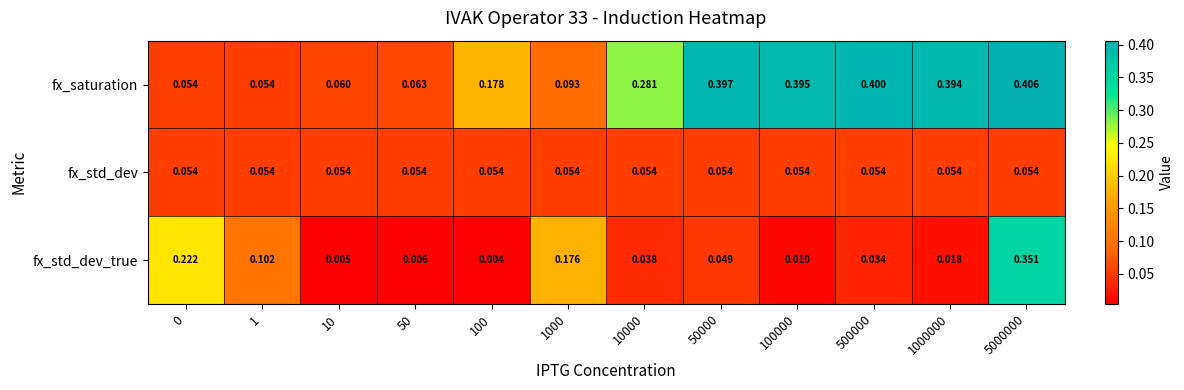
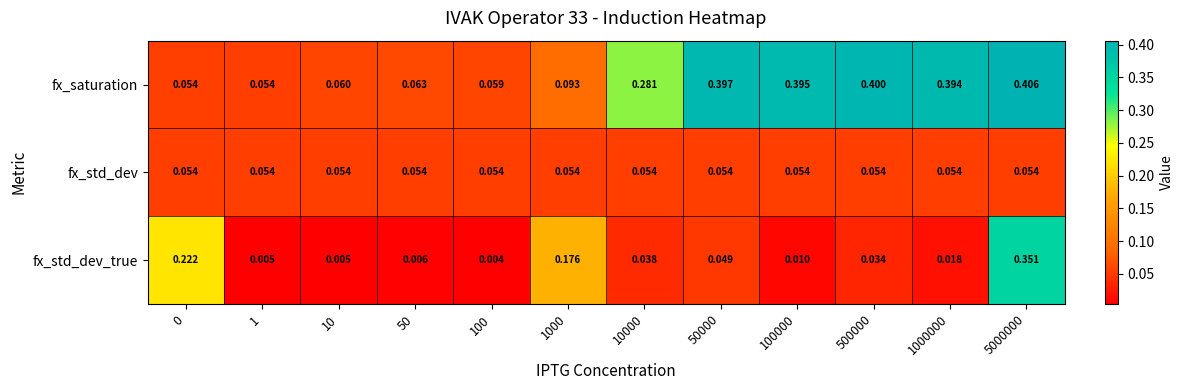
fx_saturation, 100: 0.178 -> 0.059
fx_std_dev_true, 1: 0.102 -> 0.005
